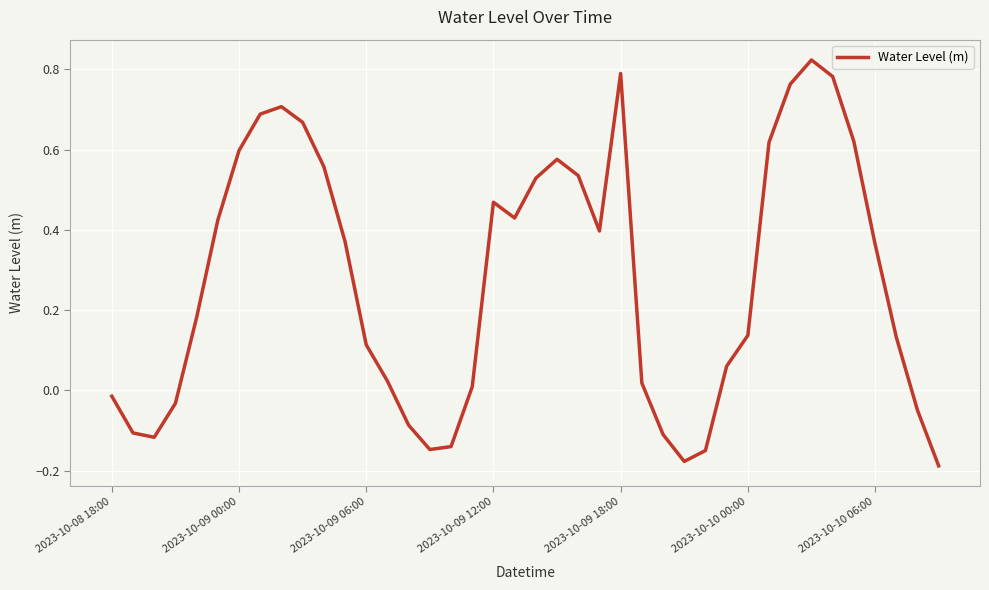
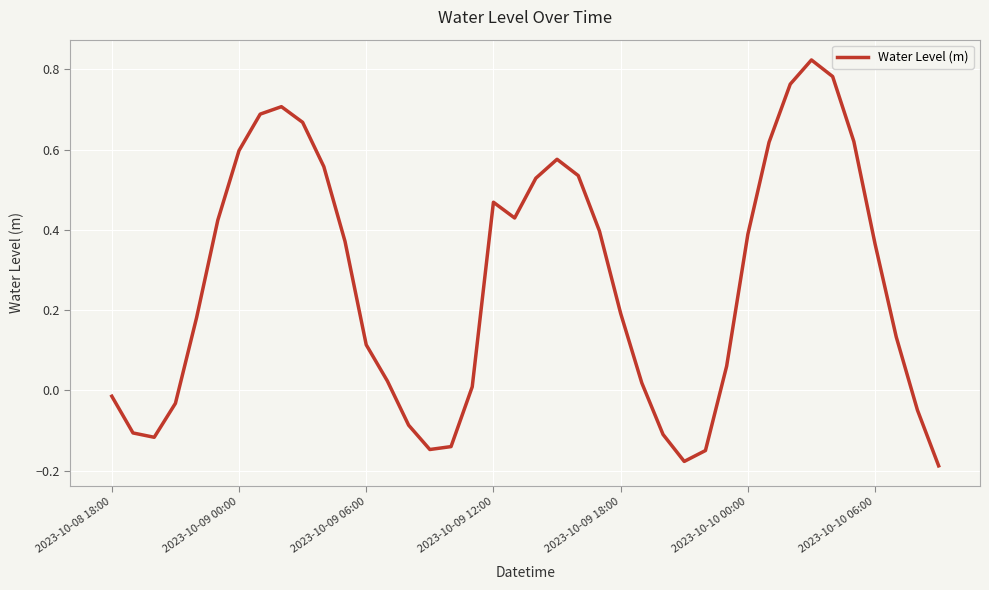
2023-10-09 18:00: 0.79 -> 0.19
2023-10-10 00:00: 0.14 -> 0.39
